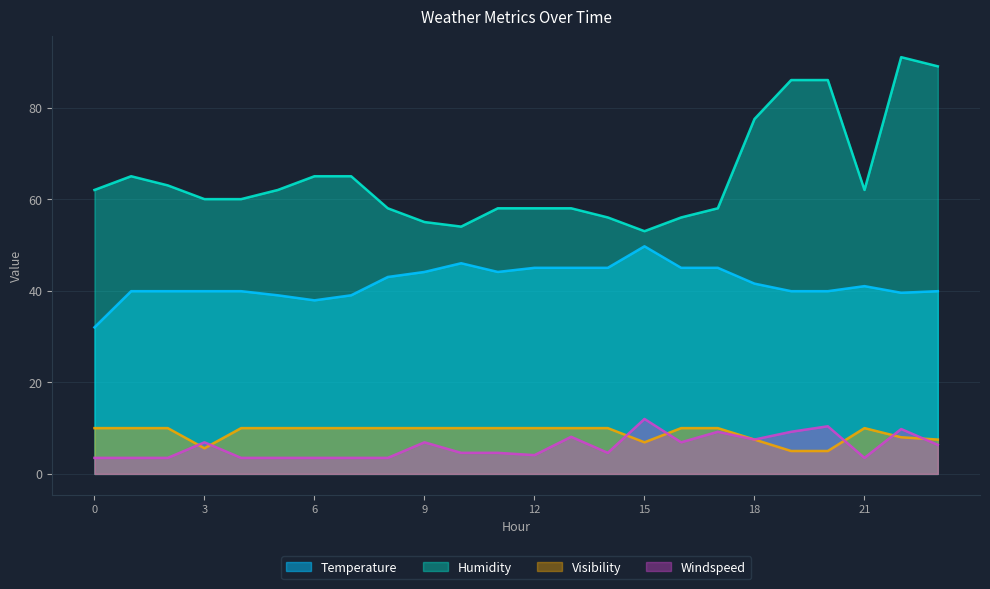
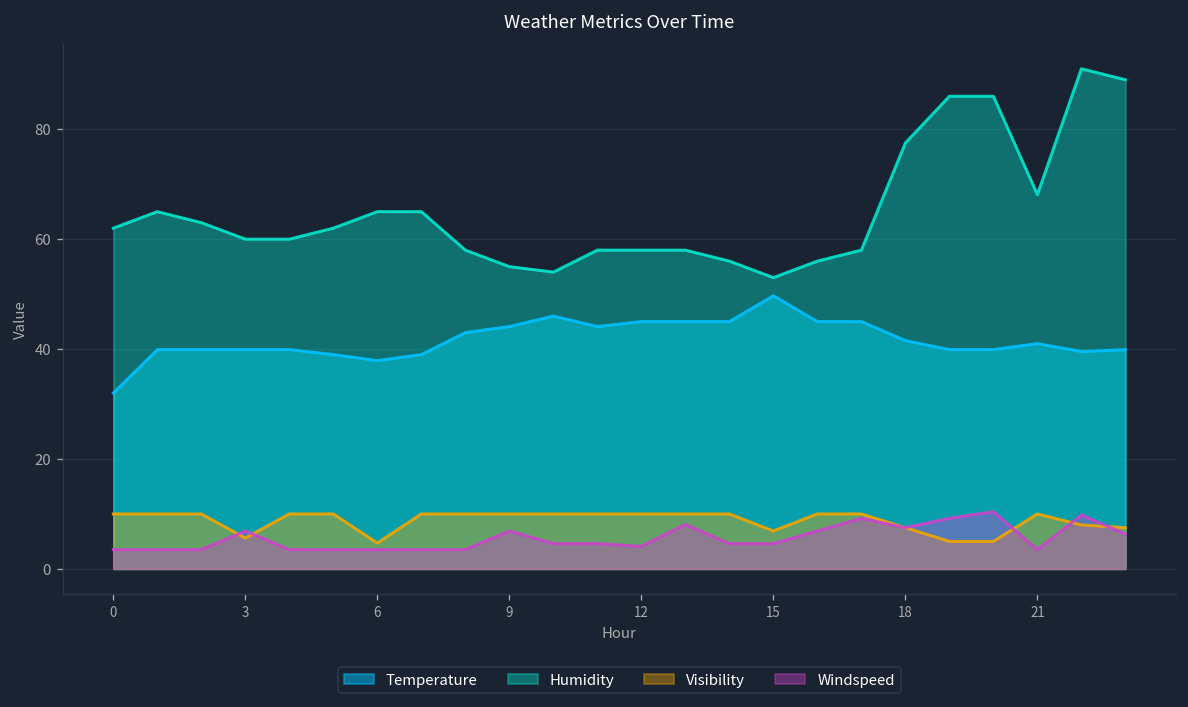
Visibility, 6: 10 -> 5
Windspeed, 15: 12 -> 5
Humidity, 21: 62 -> 68
